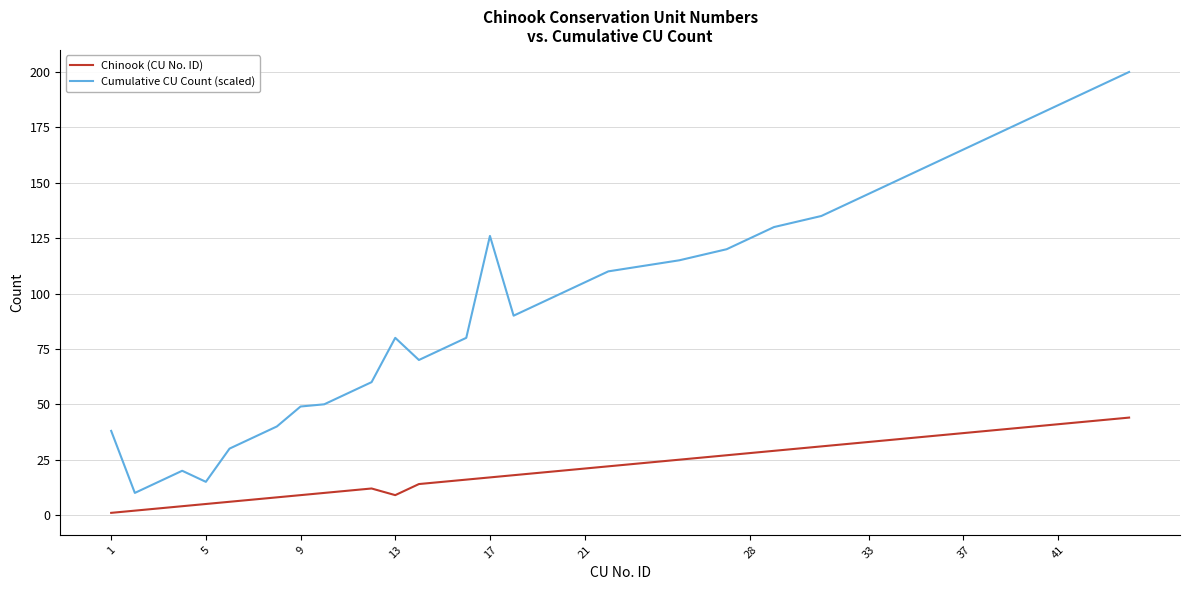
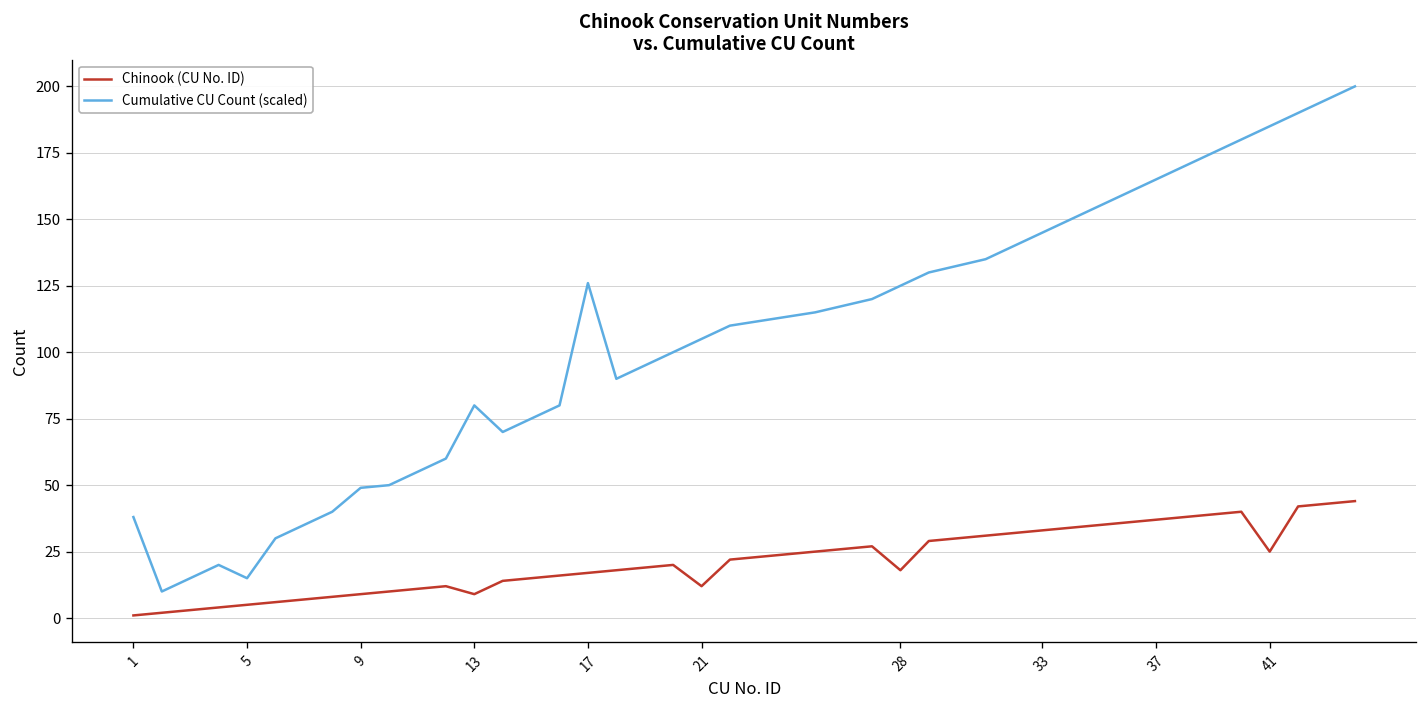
Chinook (CU No. ID), 21: 21 -> 12
Chinook (CU No. ID), 28: 28 -> 18
Chinook (CU No. ID), 41: 41 -> 25
